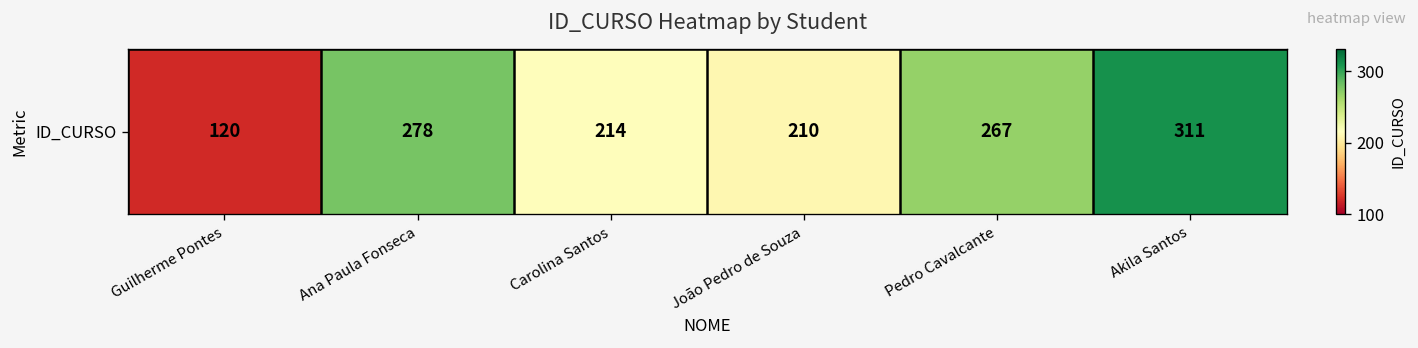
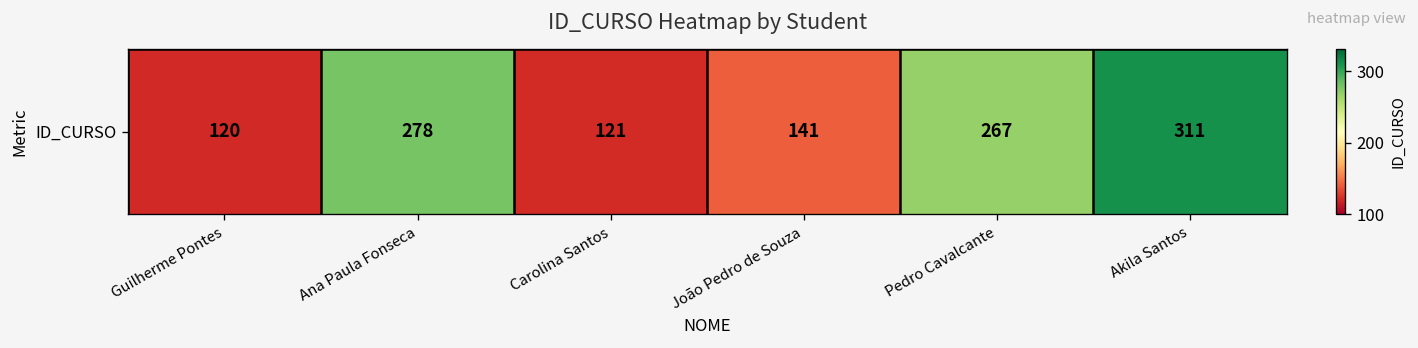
ID_CURSO, Carolina Santos: 214 -> 121
ID_CURSO, João Pedro de Souza: 210 -> 141
